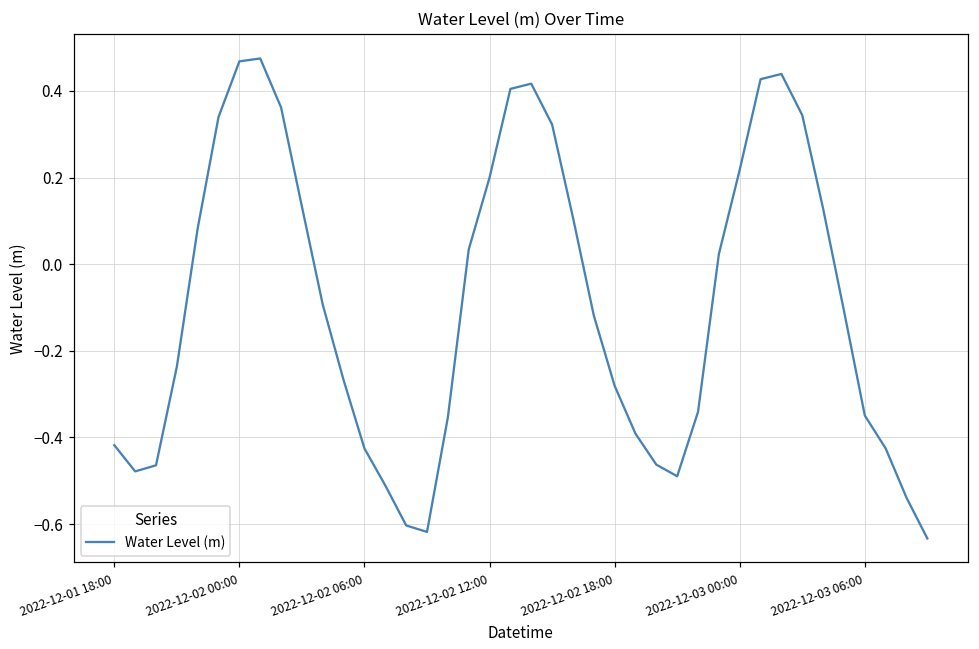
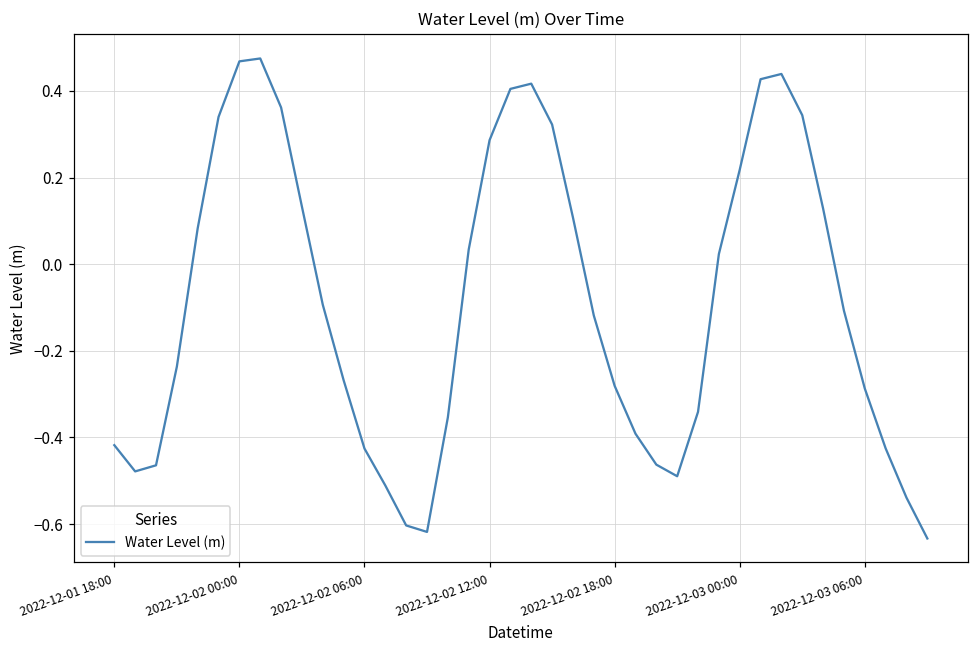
2022-12-02 12:00: 0.20 -> 0.29
2022-12-03 06:00: -0.35 -> -0.29
